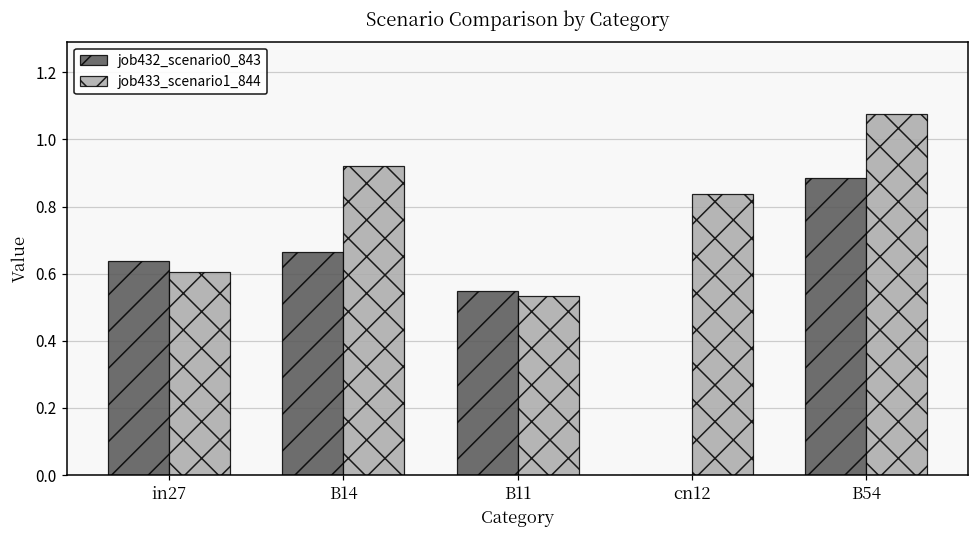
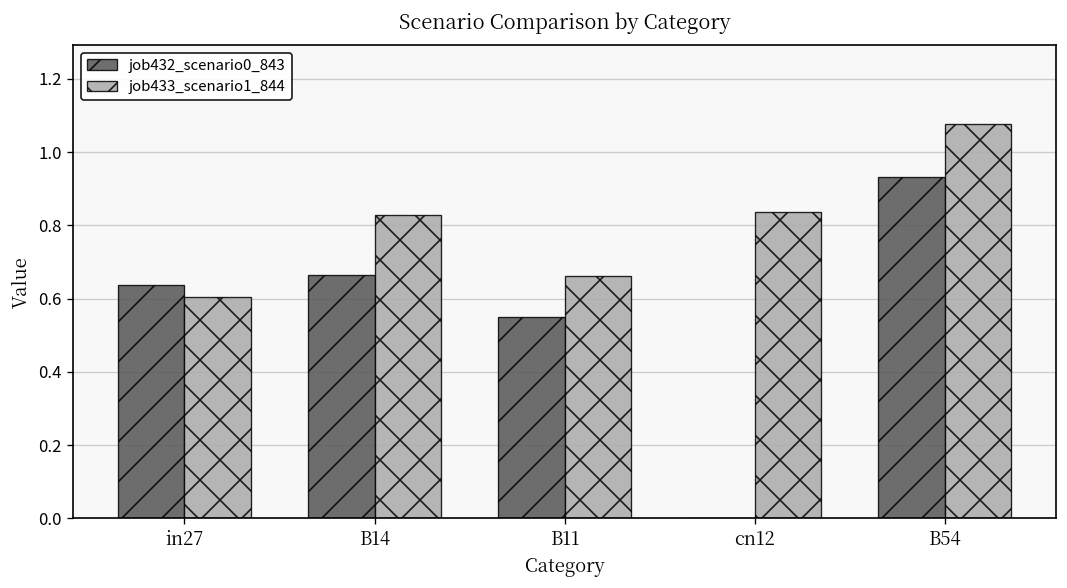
job433_scenario1_844, B14: 0.92 -> 0.83
job433_scenario1_844, B11: 0.53 -> 0.66
job432_scenario0_843, B54: 0.89 -> 0.93
